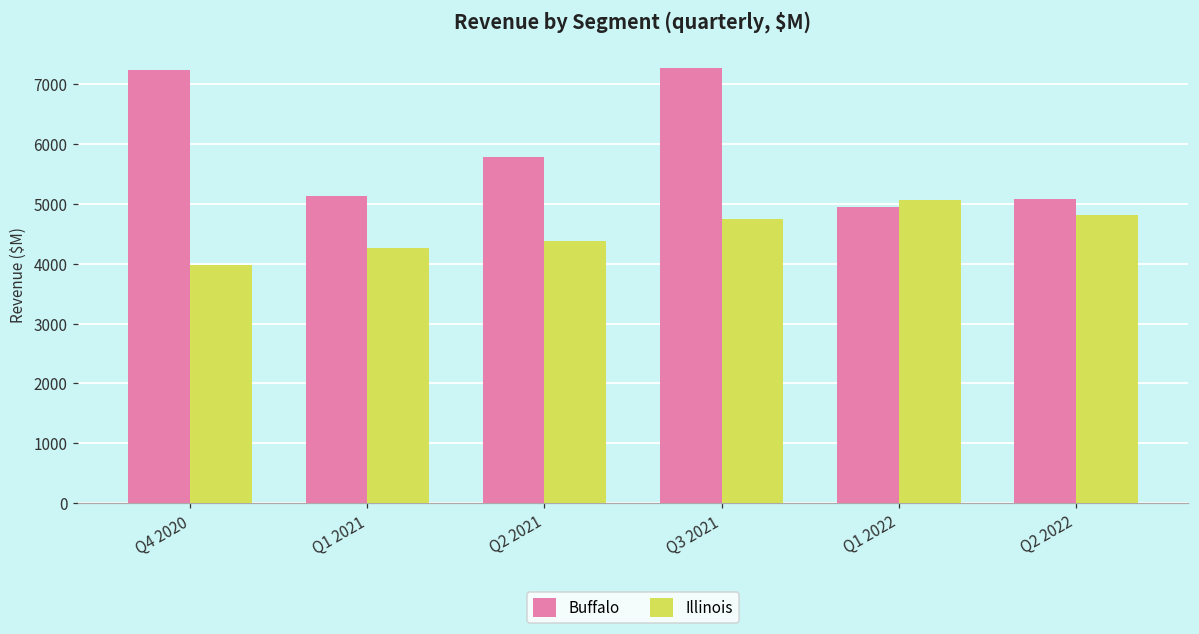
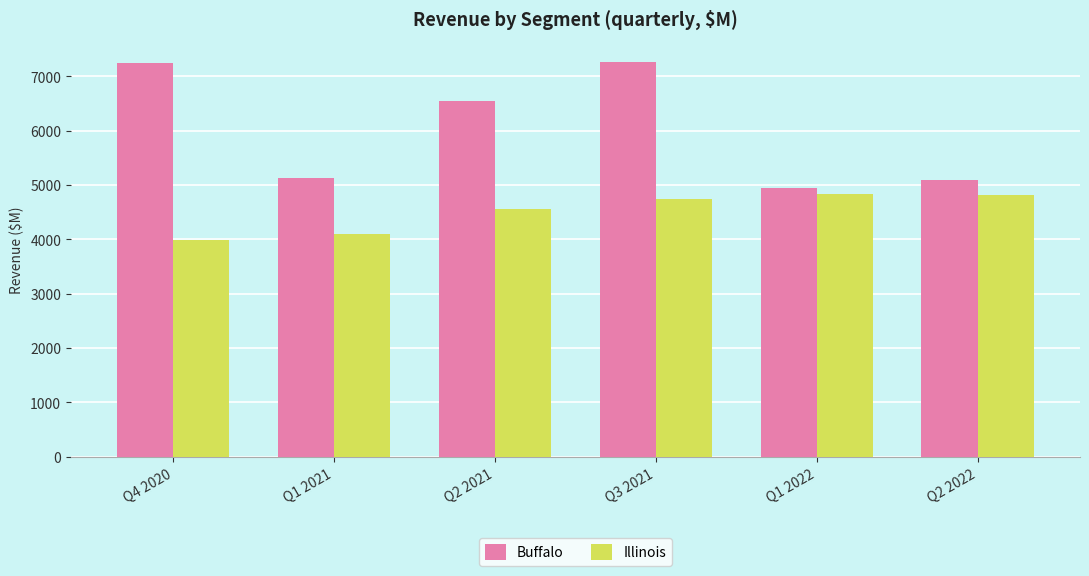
Illinois, Q1 2021: 4300 -> 4100
Buffalo, Q2 2021: 5800 -> 6500
Illinois, Q2 2021: 4400 -> 4600
Illinois, Q1 2022: 5100 -> 4800
